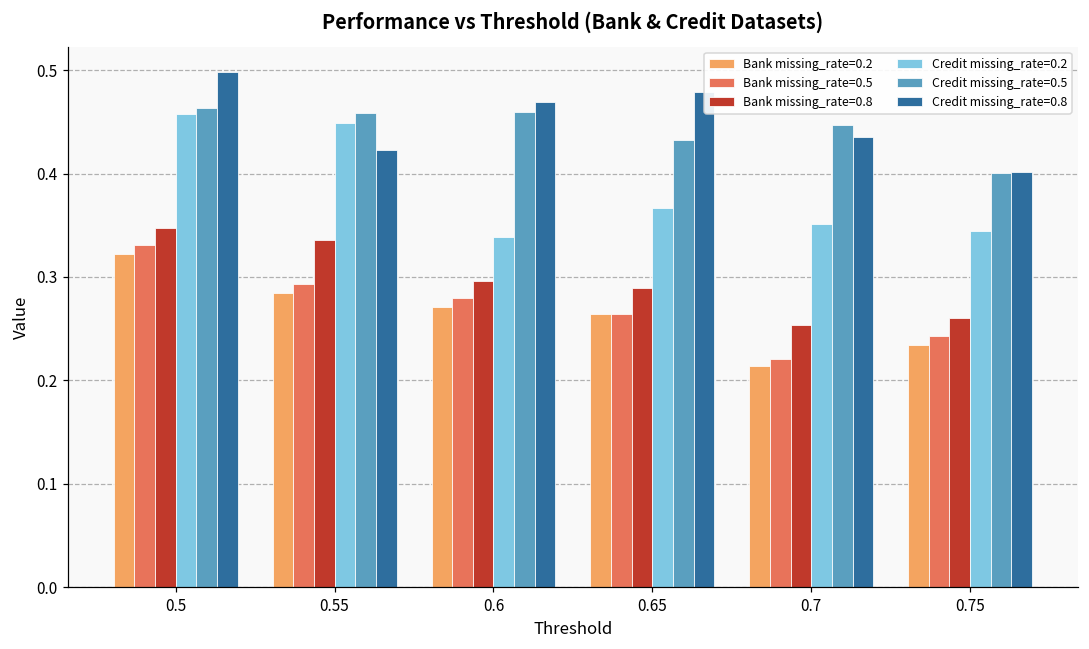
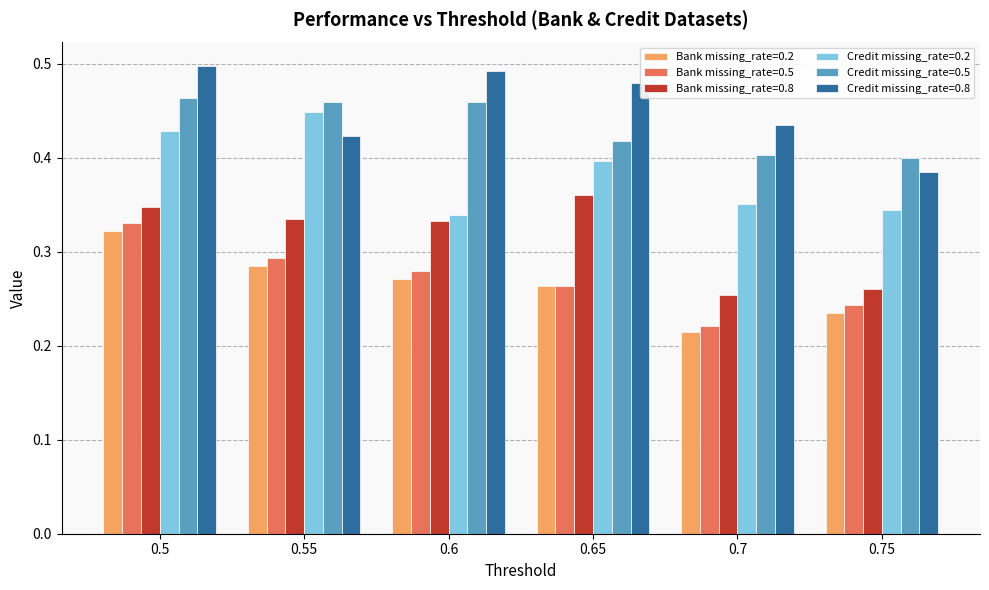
Credit missing_rate=0.2, 0.5: 0.46 -> 0.43
Bank missing_rate=0.8, 0.6: 0.30 -> 0.33
Credit missing_rate=0.8, 0.6: 0.47 -> 0.49
Bank missing_rate=0.8, 0.65: 0.29 -> 0.36
Credit missing_rate=0.2, 0.65: 0.37 -> 0.40
Credit missing_rate=0.5, 0.65: 0.43 -> 0.42
Credit missing_rate=0.5, 0.7: 0.45 -> 0.40
Credit missing_rate=0.8, 0.75: 0.40 -> 0.38
